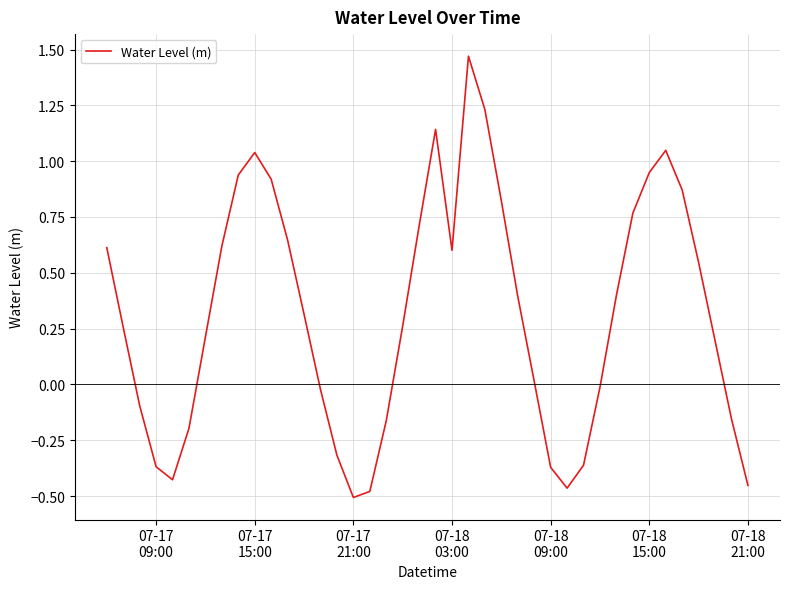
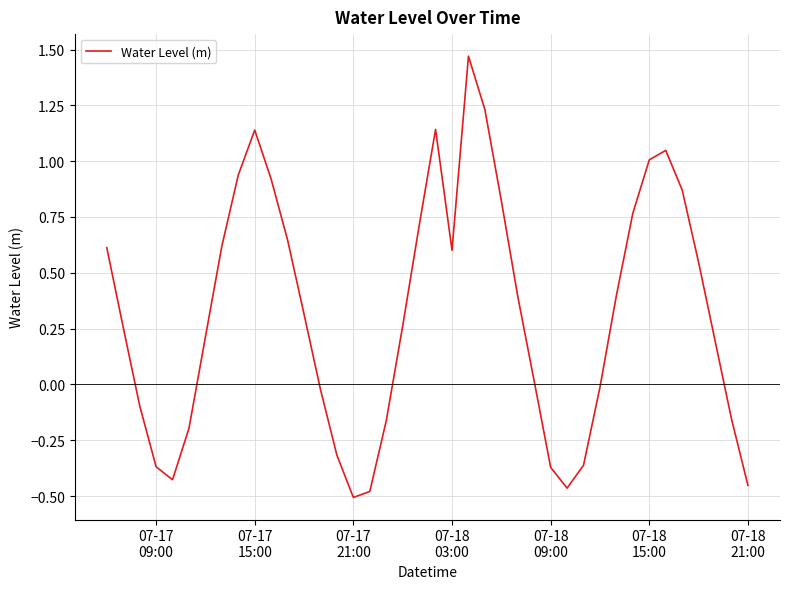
07-17 15:00: 1.04 -> 1.14
07-18 15:00: 0.95 -> 1.01
